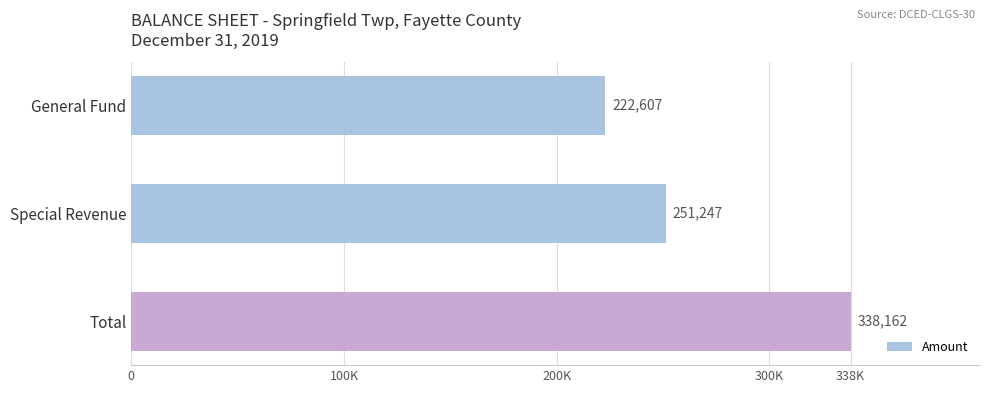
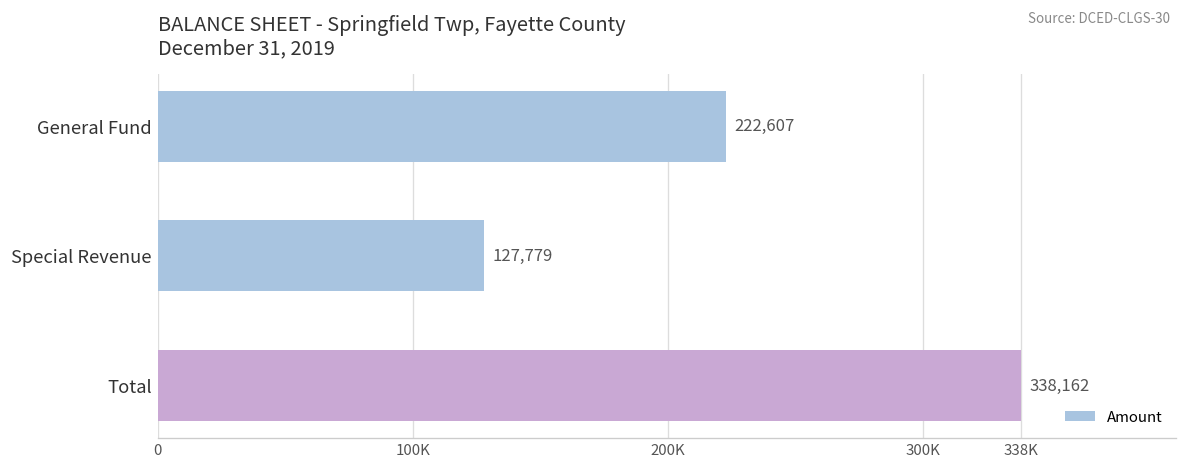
Special Revenue: 251,247 -> 127,779
